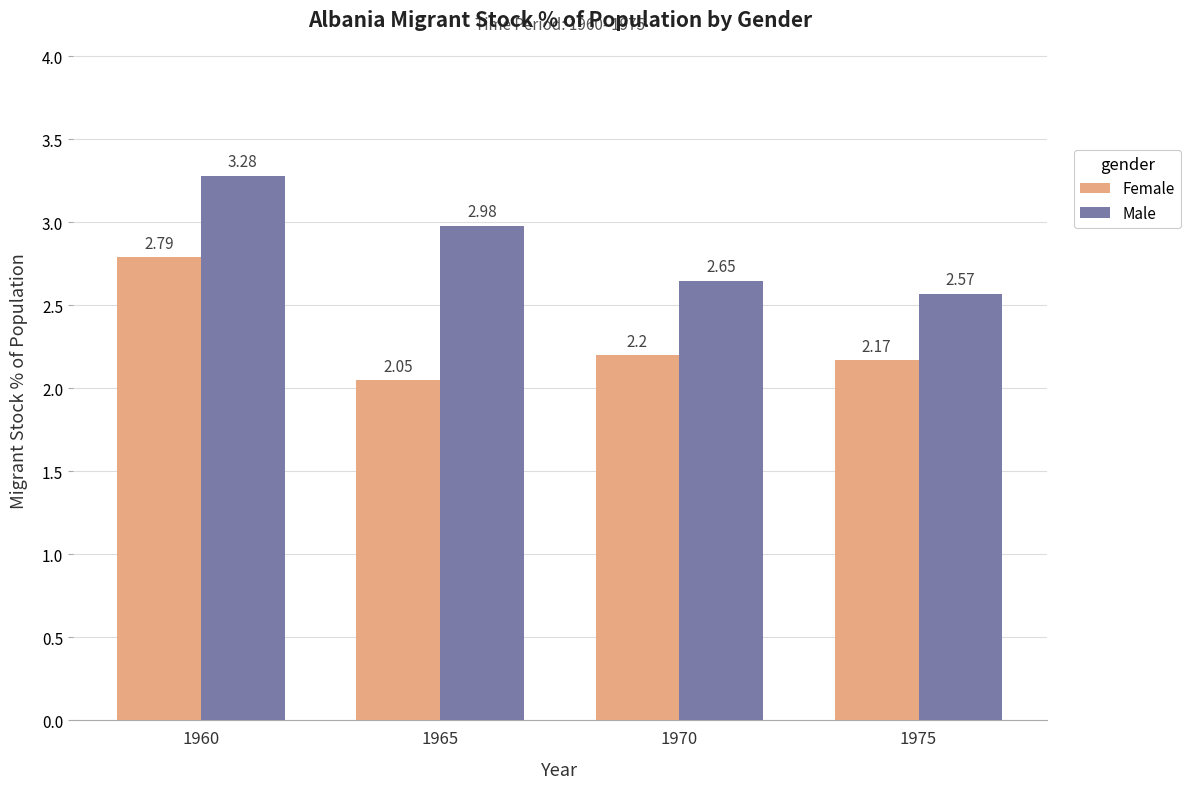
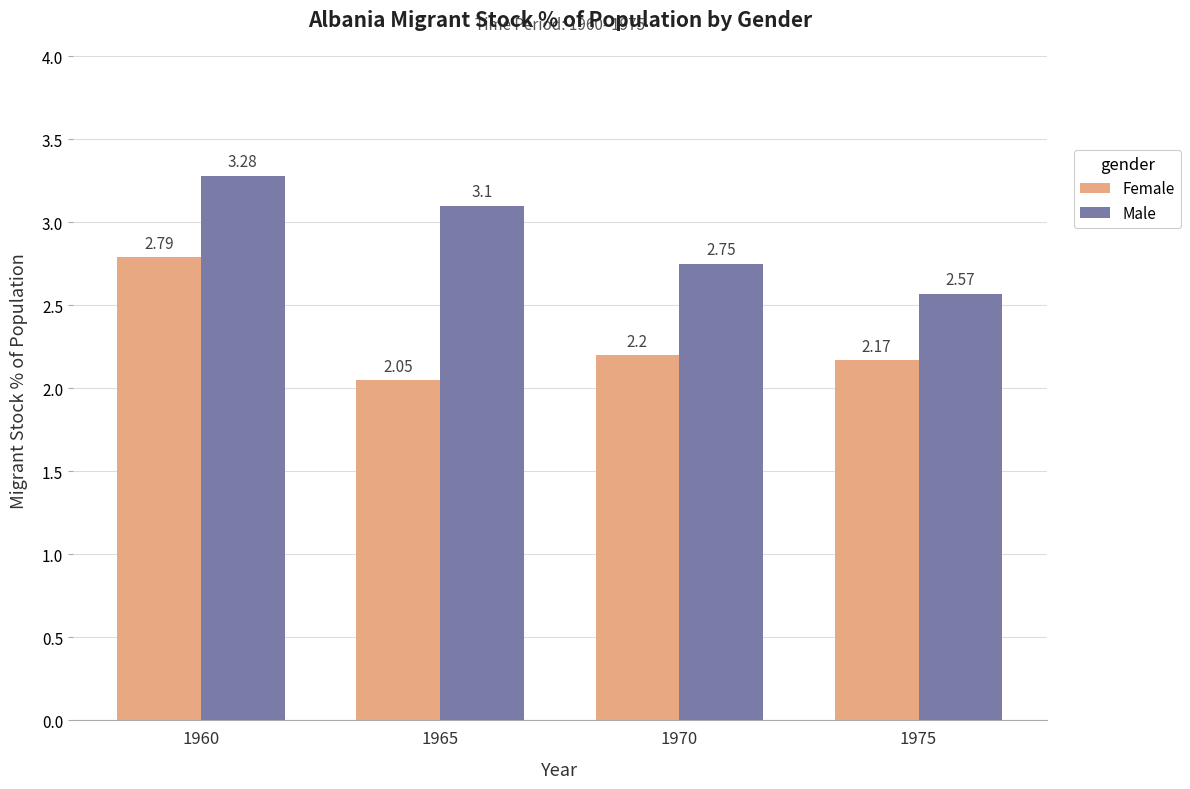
Male, 1965: 2.98 -> 3.1
Male, 1970: 2.65 -> 2.75
